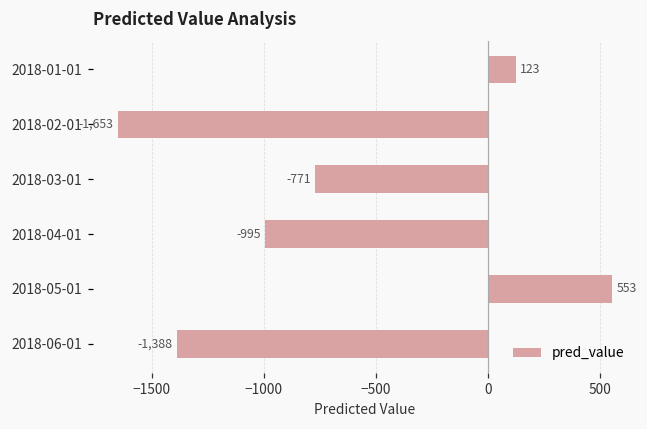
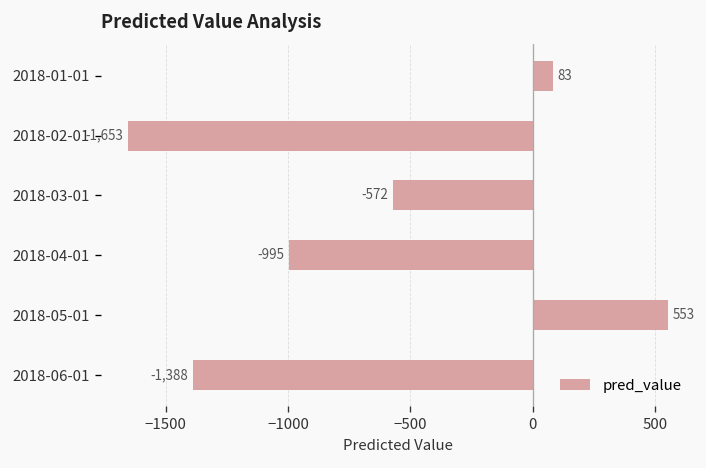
2018-01-01: 123 -> 83
2018-03-01: -771 -> -572
